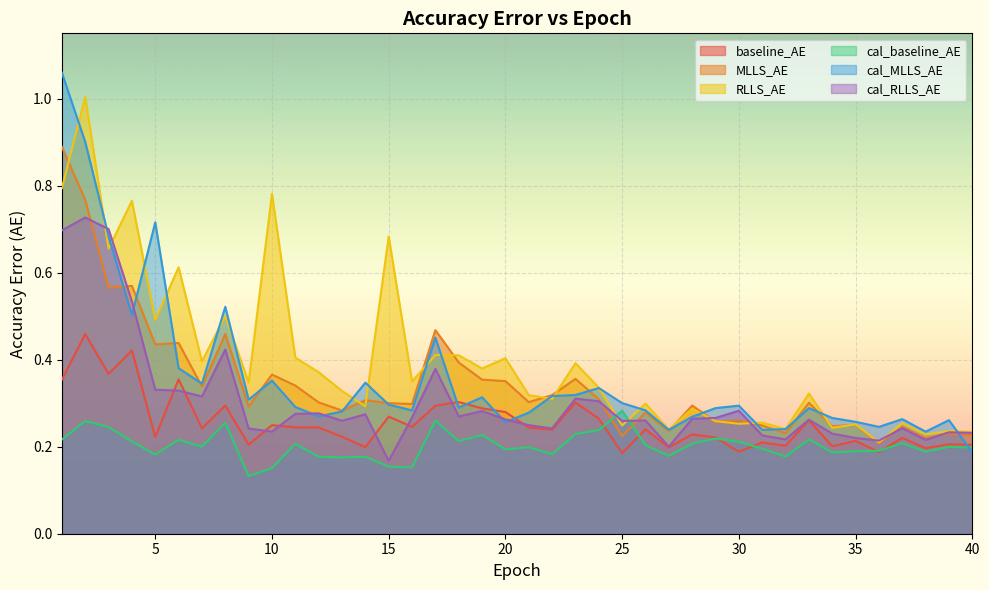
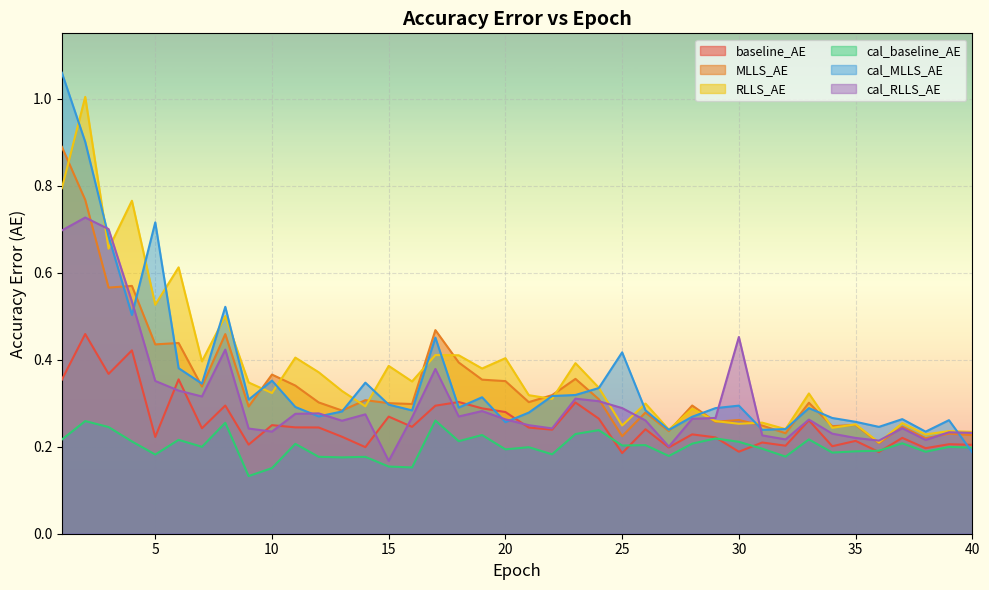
RLLS_AE, 5: 0.49 -> 0.53
cal_RLLS_AE, 5: 0.33 -> 0.35
RLLS_AE, 10: 0.78 -> 0.32
RLLS_AE, 15: 0.68 -> 0.39
cal_baseline_AE, 25: 0.28 -> 0.20
cal_MLLS_AE, 25: 0.30 -> 0.42
cal_RLLS_AE, 25: 0.26 -> 0.29
cal_RLLS_AE, 30: 0.28 -> 0.45
